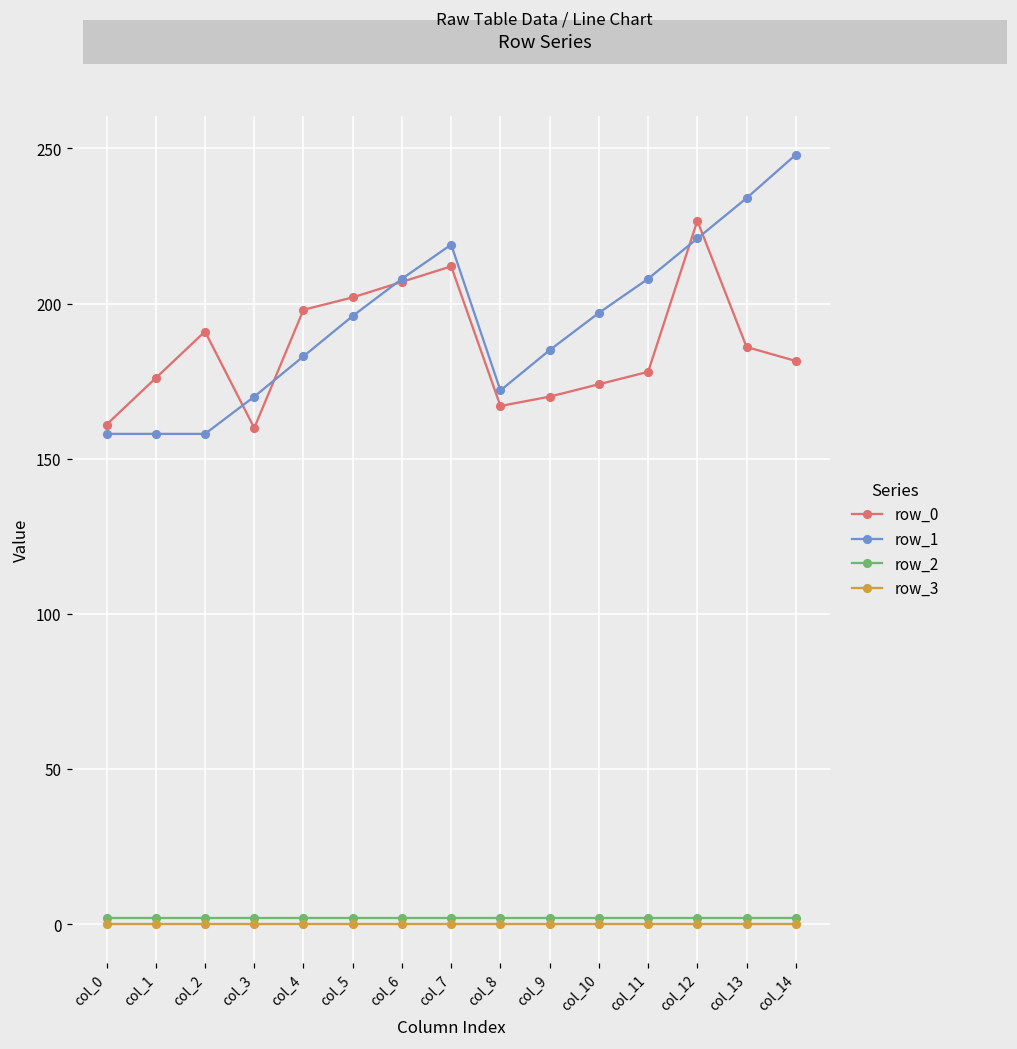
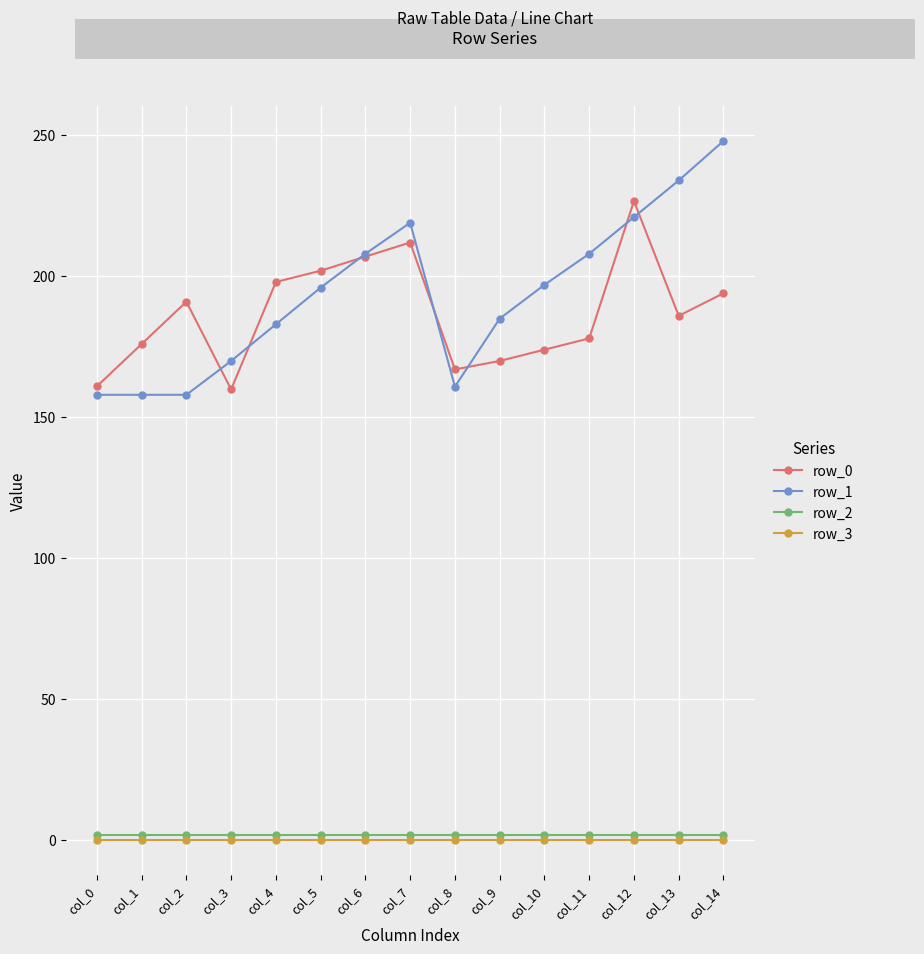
row_1, col_8: 172 -> 161
row_0, col_14: 182 -> 194
